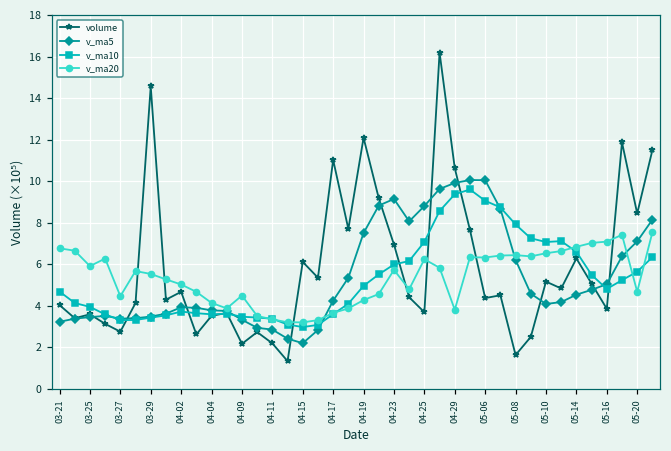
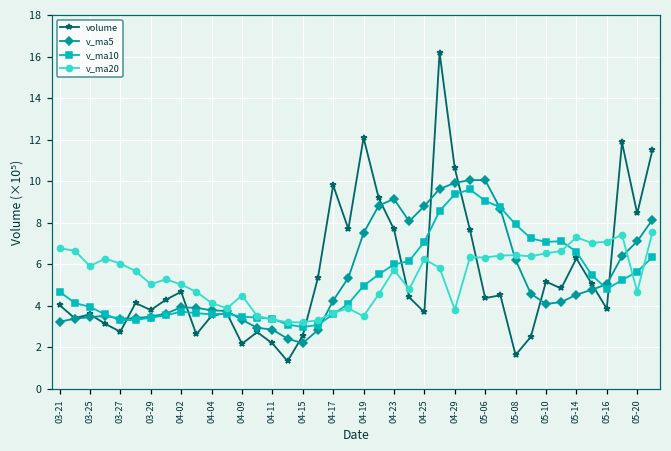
v_ma20, 03-27: 4.5 -> 6.0
volume, 03-29: 14.6 -> 3.8
v_ma20, 03-29: 5.5 -> 5.0
volume, 04-15: 6.1 -> 2.5
volume, 04-17: 11.0 -> 9.8
v_ma20, 04-19: 4.3 -> 3.5
volume, 04-23: 6.9 -> 7.7
v_ma20, 05-14: 6.8 -> 7.3
